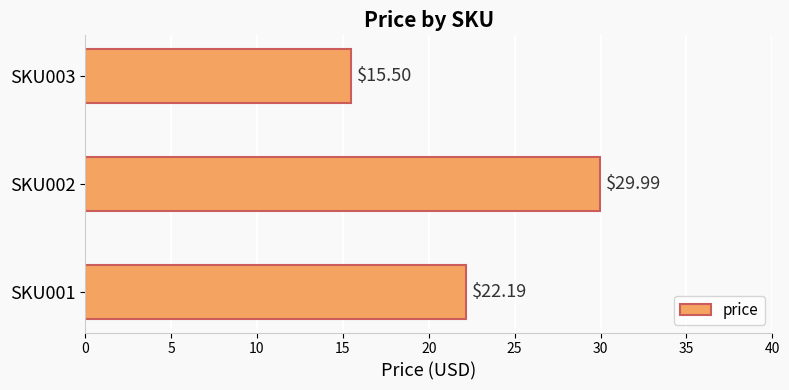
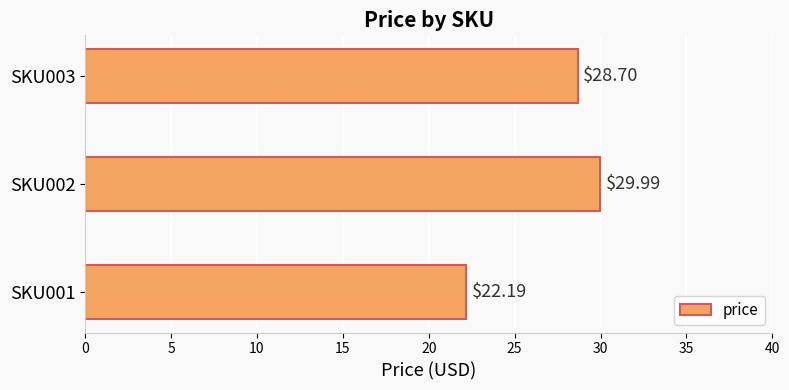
SKU003: $15.50 -> $28.70
